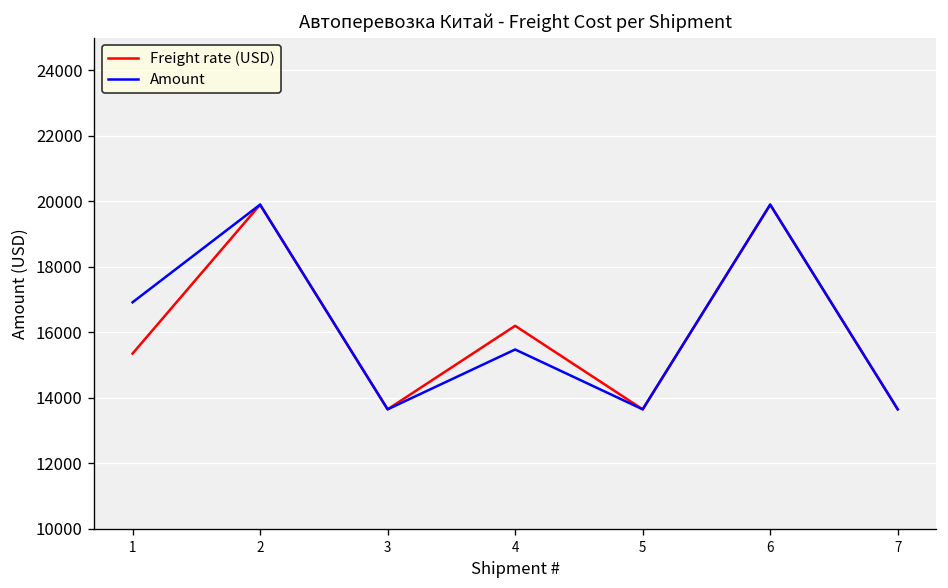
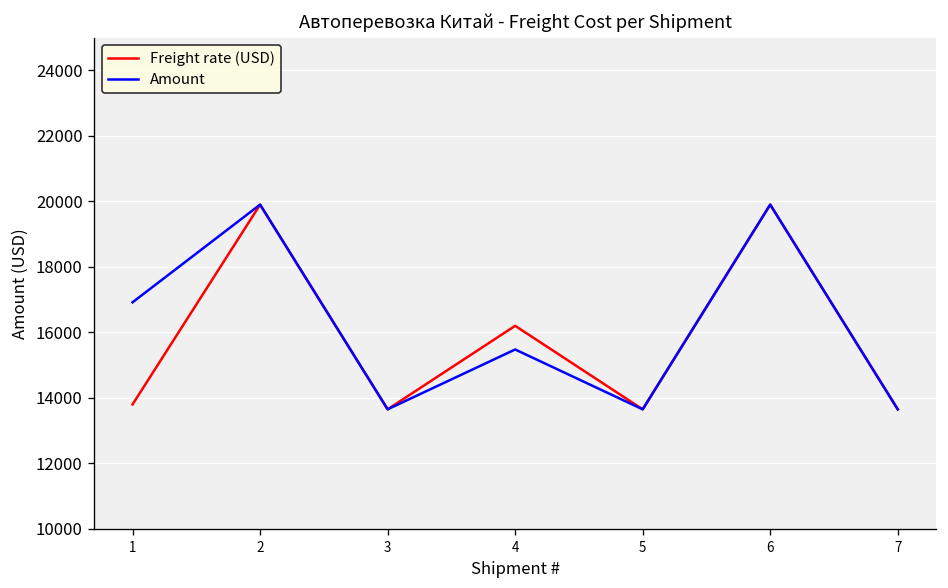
Freight rate (USD), 1: 15400 -> 13800
